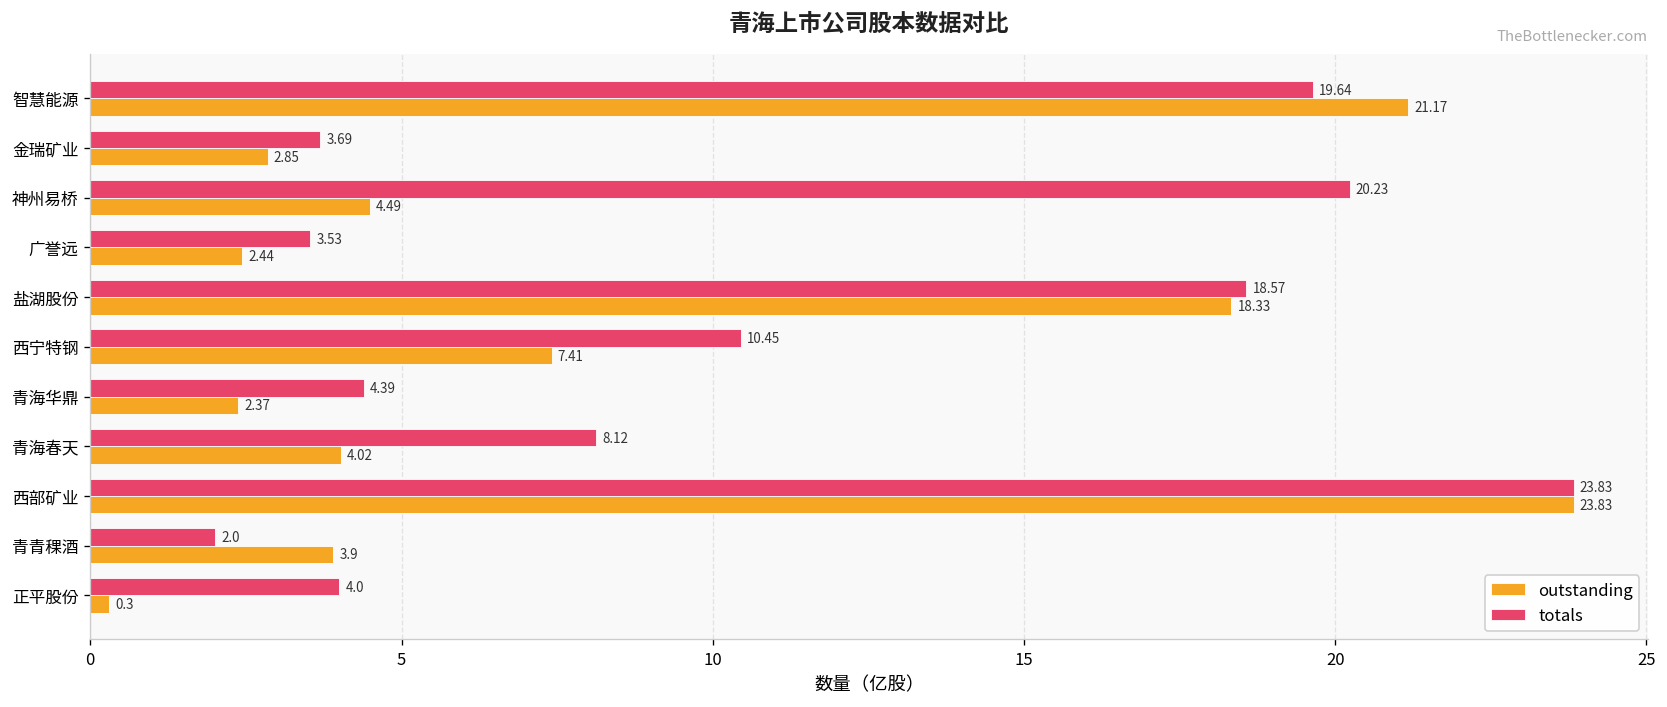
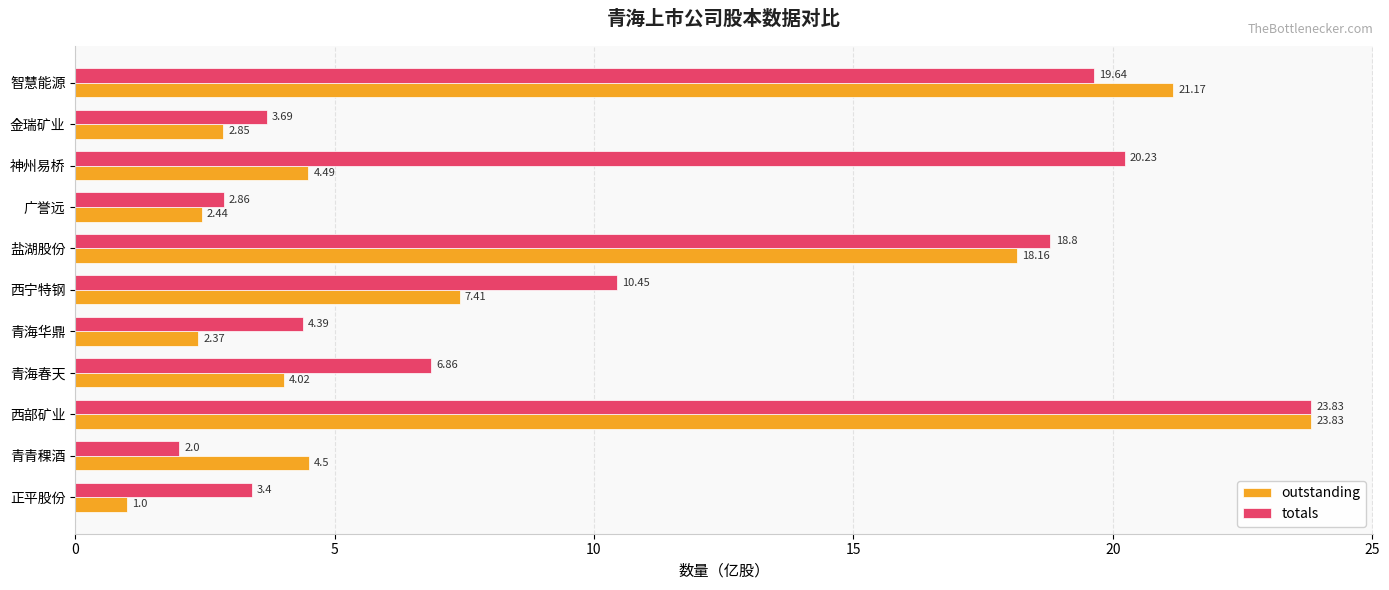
totals, 广誉远: 3.53 -> 2.86
totals, 盐湖股份: 18.57 -> 18.8
outstanding, 盐湖股份: 18.33 -> 18.16
totals, 青海春天: 8.12 -> 6.86
outstanding, 青青稞酒: 3.9 -> 4.5
totals, 正平股份: 4.0 -> 3.4
outstanding, 正平股份: 0.3 -> 1.0
